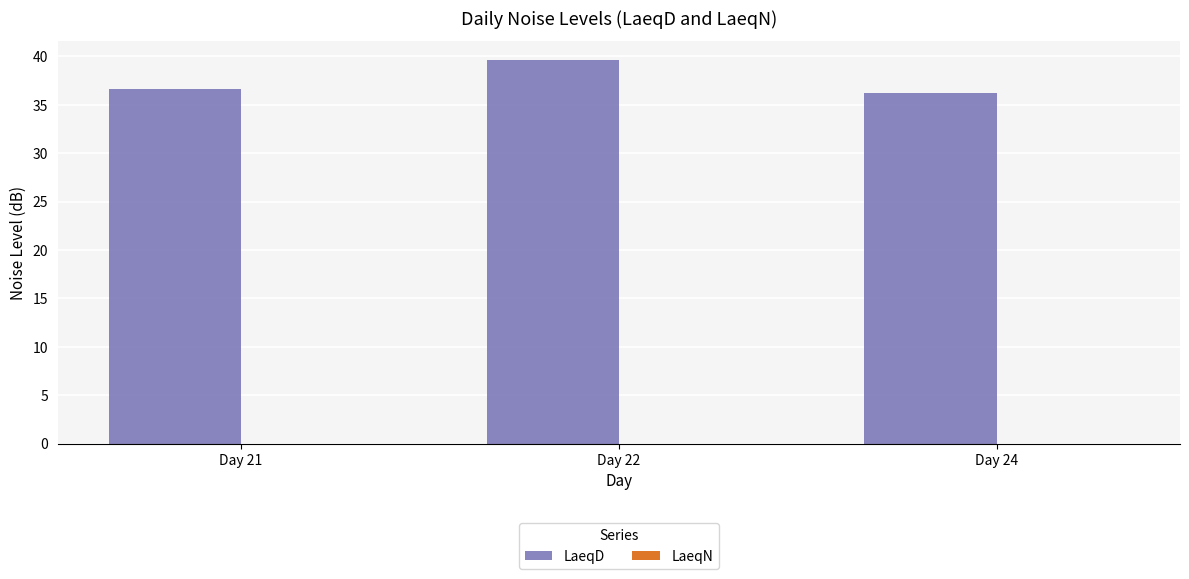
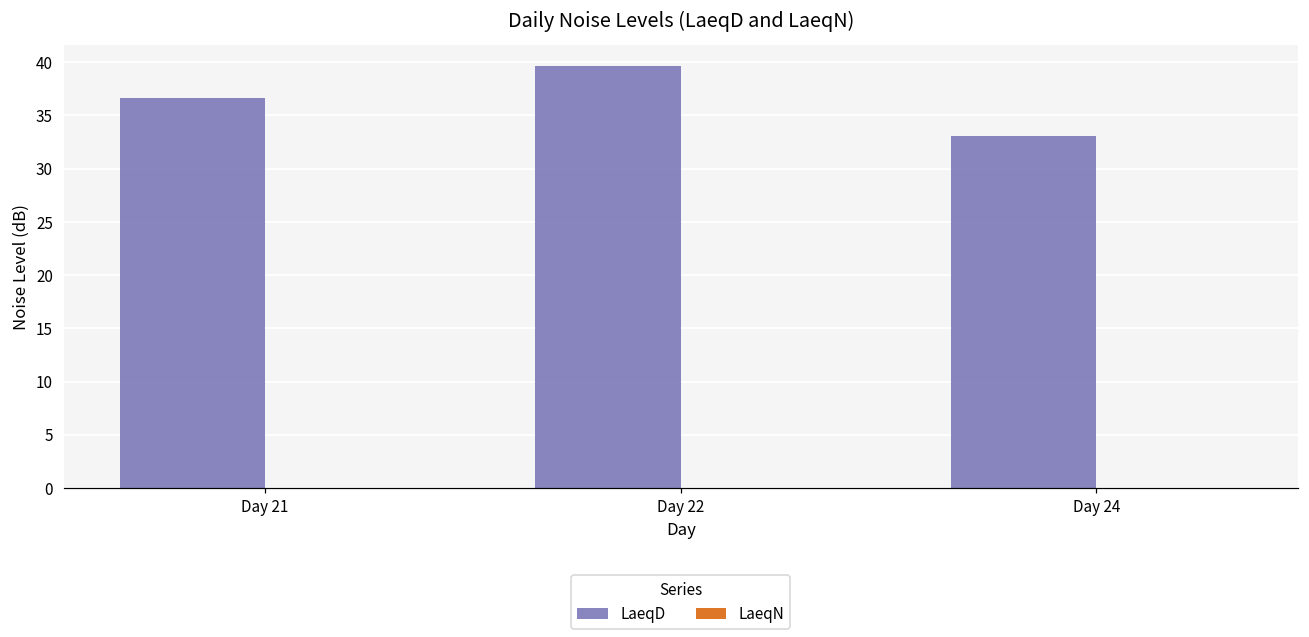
LaeqD, Day 24: 36 -> 33
